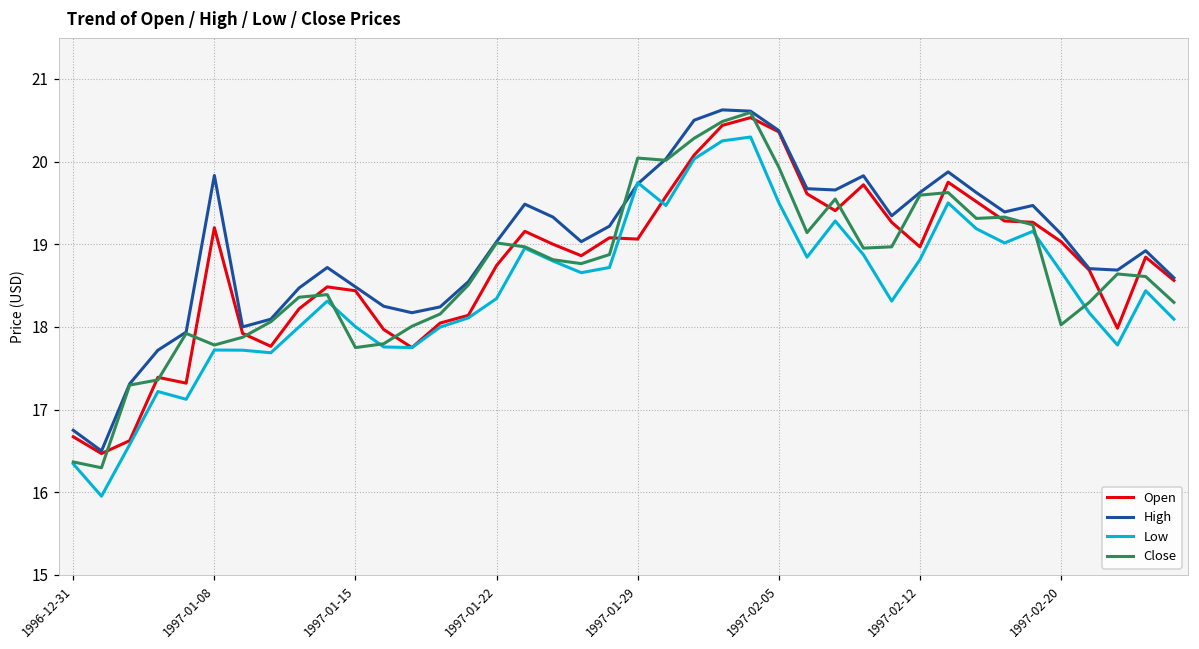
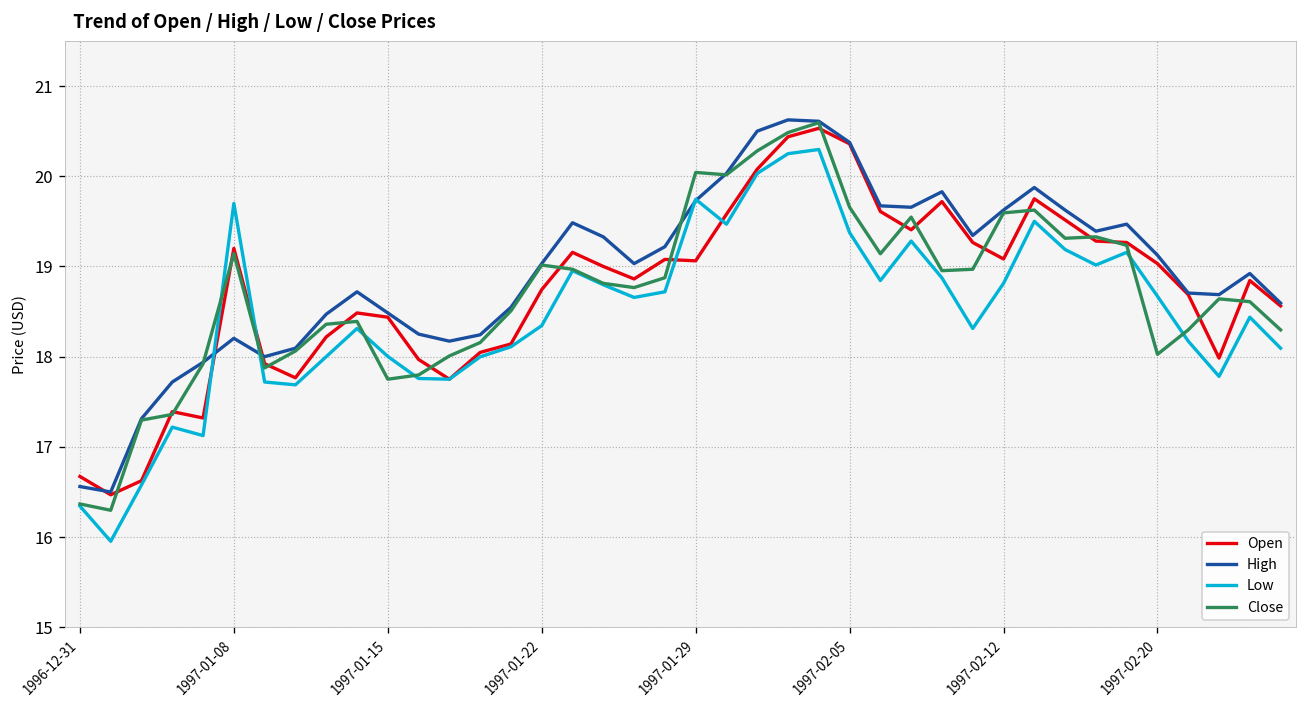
High, 1996-12-31: 16.8 -> 16.6
High, 1997-01-08: 19.8 -> 18.2
Low, 1997-01-08: 17.7 -> 19.7
Close, 1997-01-08: 17.8 -> 19.1
Low, 1997-02-05: 19.5 -> 19.4
Close, 1997-02-05: 19.9 -> 19.7
Open, 1997-02-12: 19.0 -> 19.1
